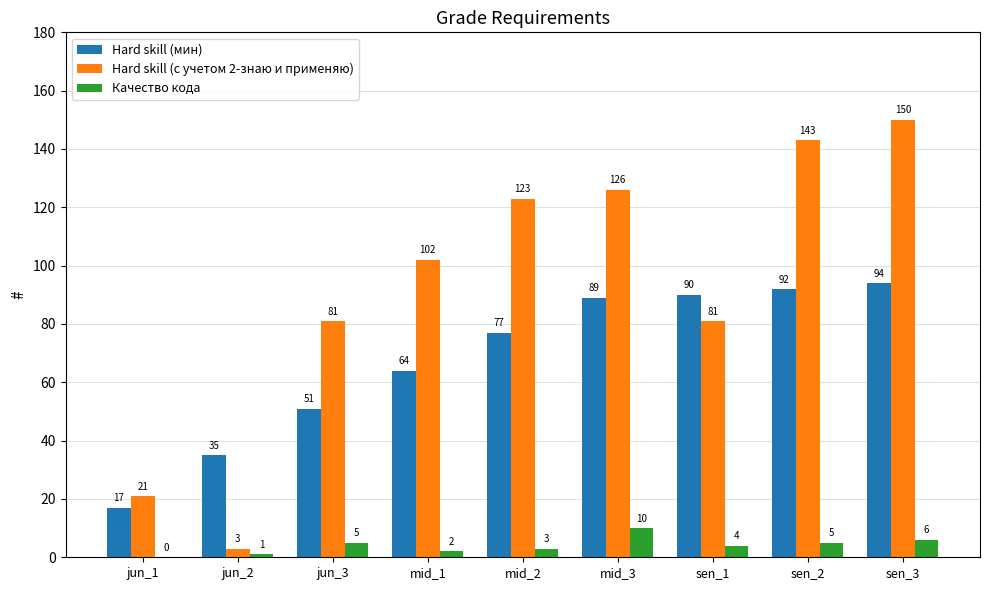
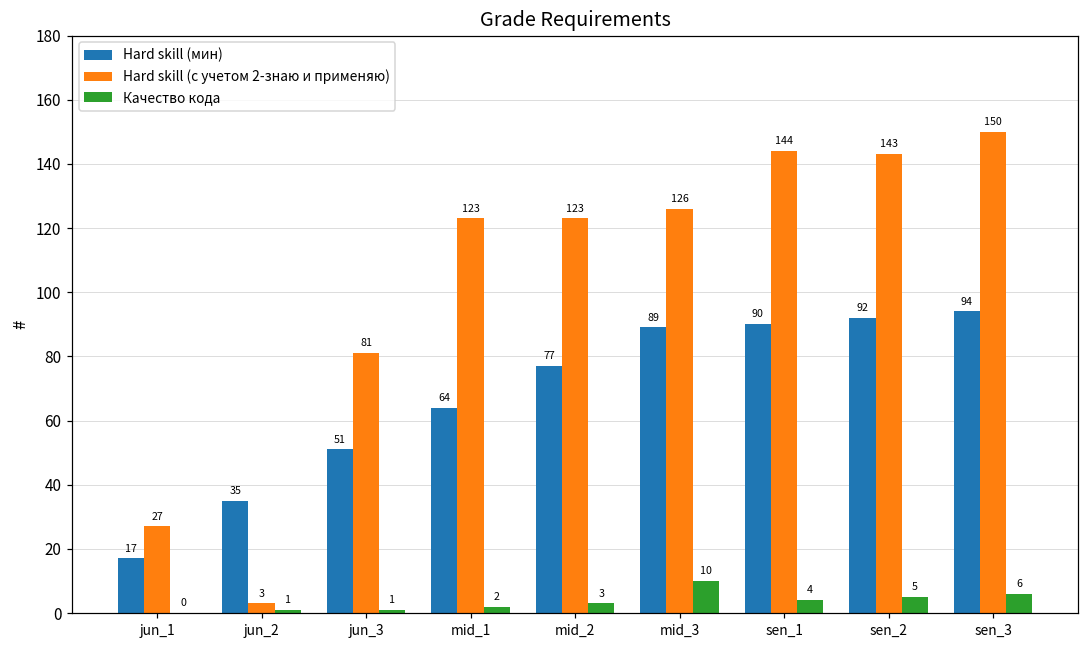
Hard skill (с учетом 2-знаю и применяю), jun_1: 21 -> 27
Качество кода, jun_3: 5 -> 1
Hard skill (с учетом 2-знаю и применяю), mid_1: 102 -> 123
Hard skill (с учетом 2-знаю и применяю), sen_1: 81 -> 144
